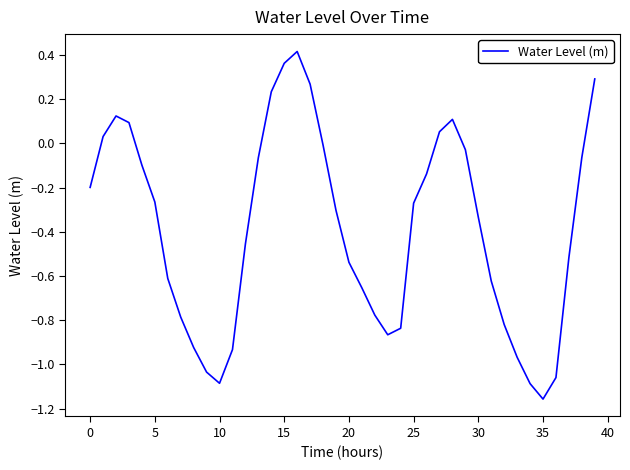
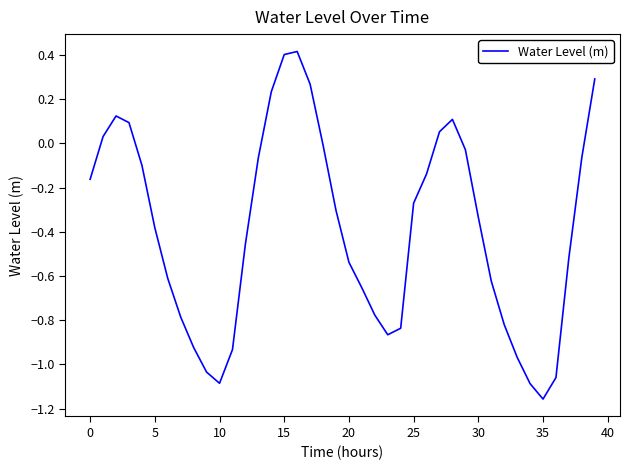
0: -0.20 -> -0.16
5: -0.27 -> -0.38
15: 0.36 -> 0.40
